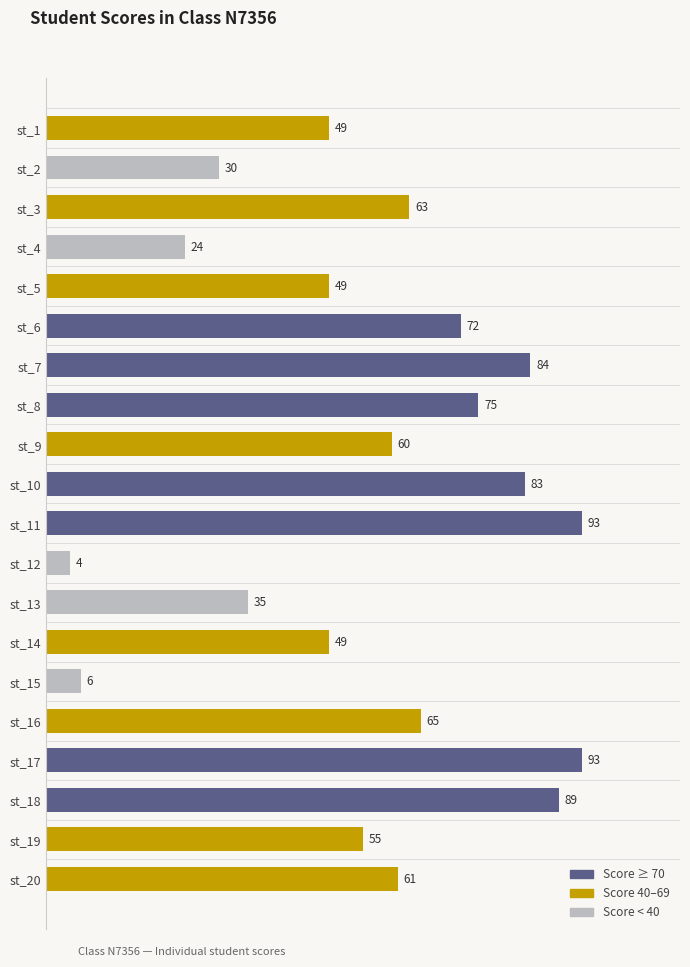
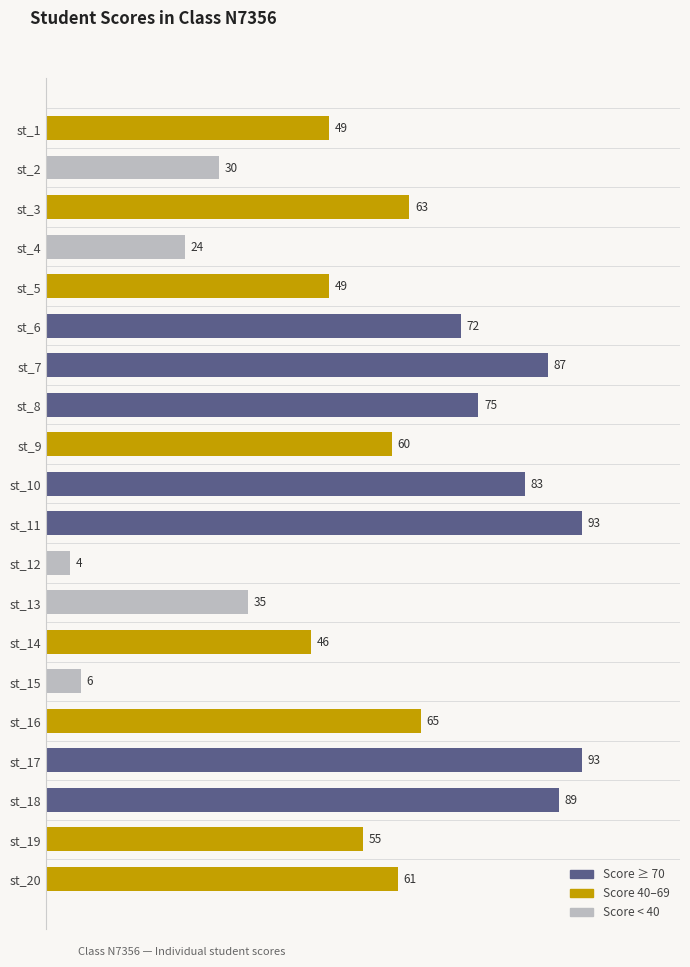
st_7: 84 -> 87
st_14: 49 -> 46
